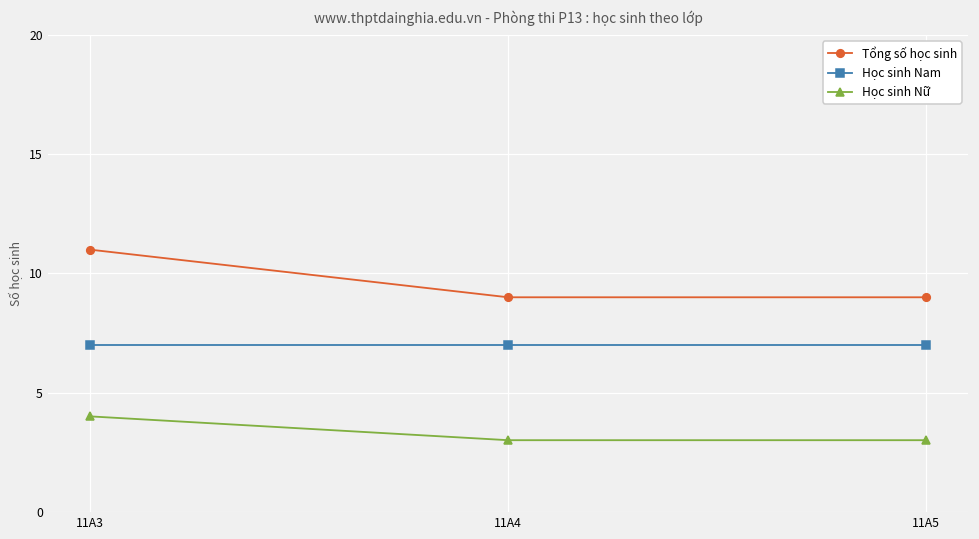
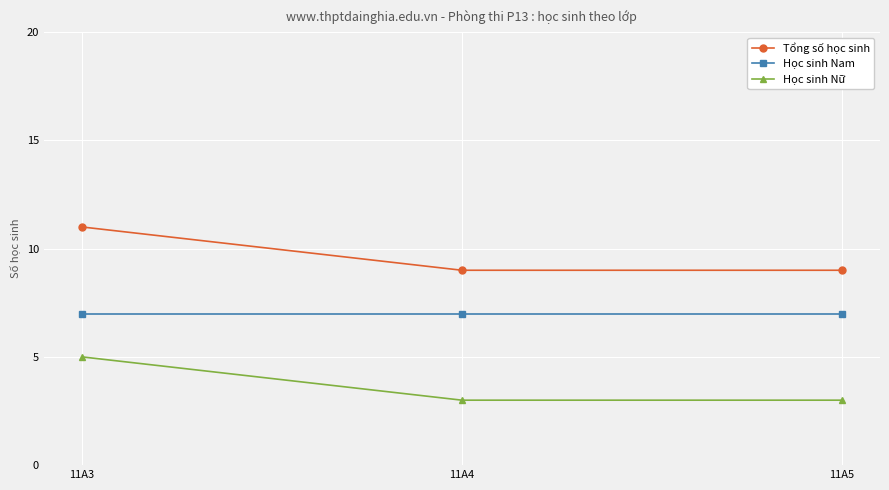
Học sinh Nữ, 11A3: 4 -> 5
